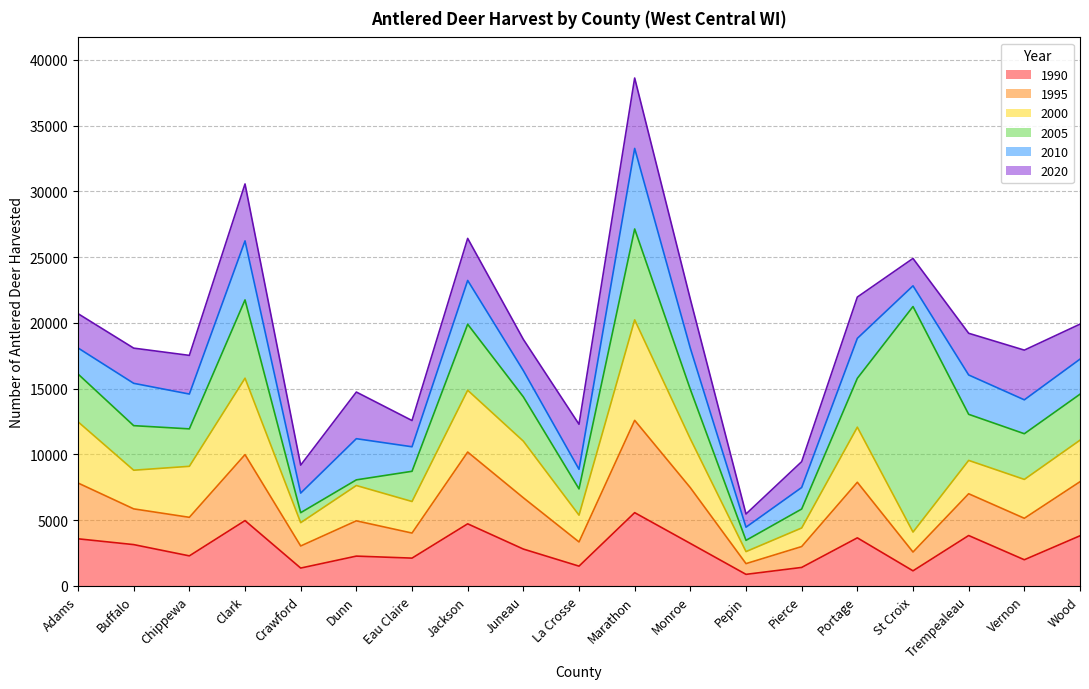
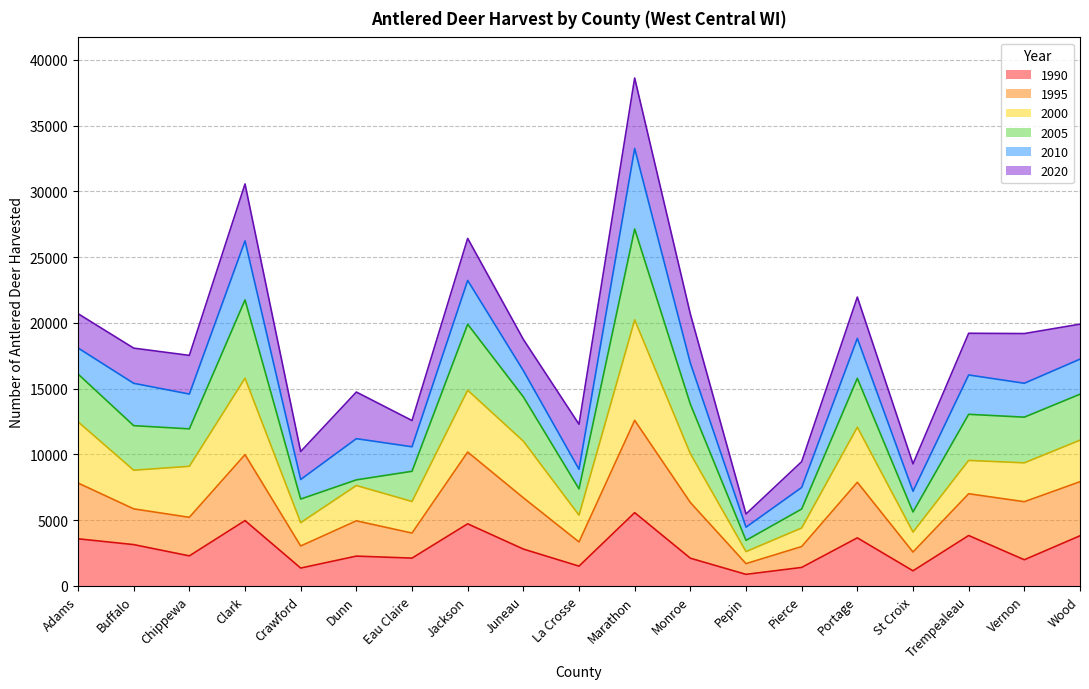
2005, Crawford: 800 -> 1800
1990, Monroe: 3200 -> 2100
2005, St Croix: 17200 -> 1500
1995, Vernon: 3200 -> 4400
